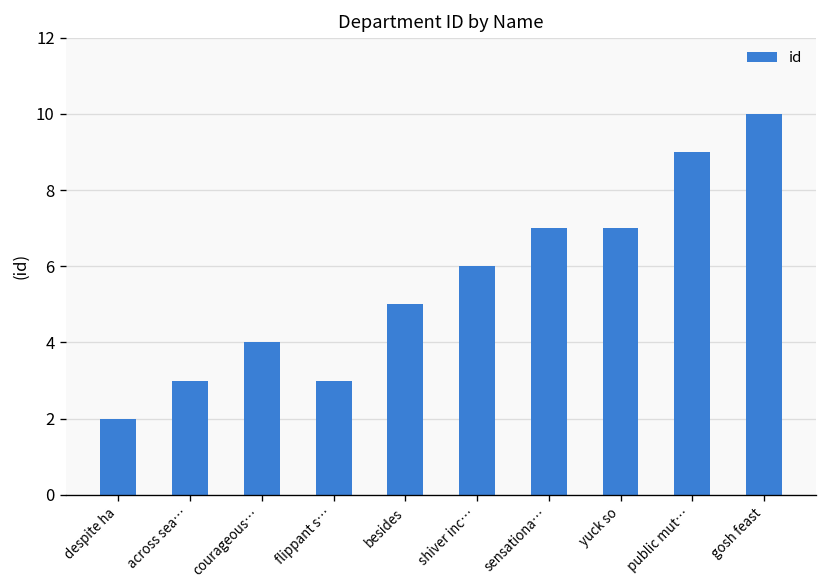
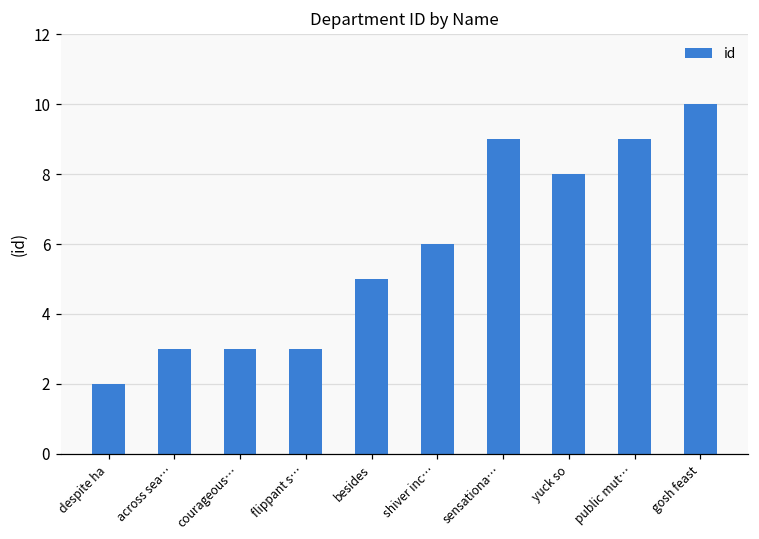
courageous…: 4 -> 3
sensationa…: 7 -> 9
yuck so: 7 -> 8
